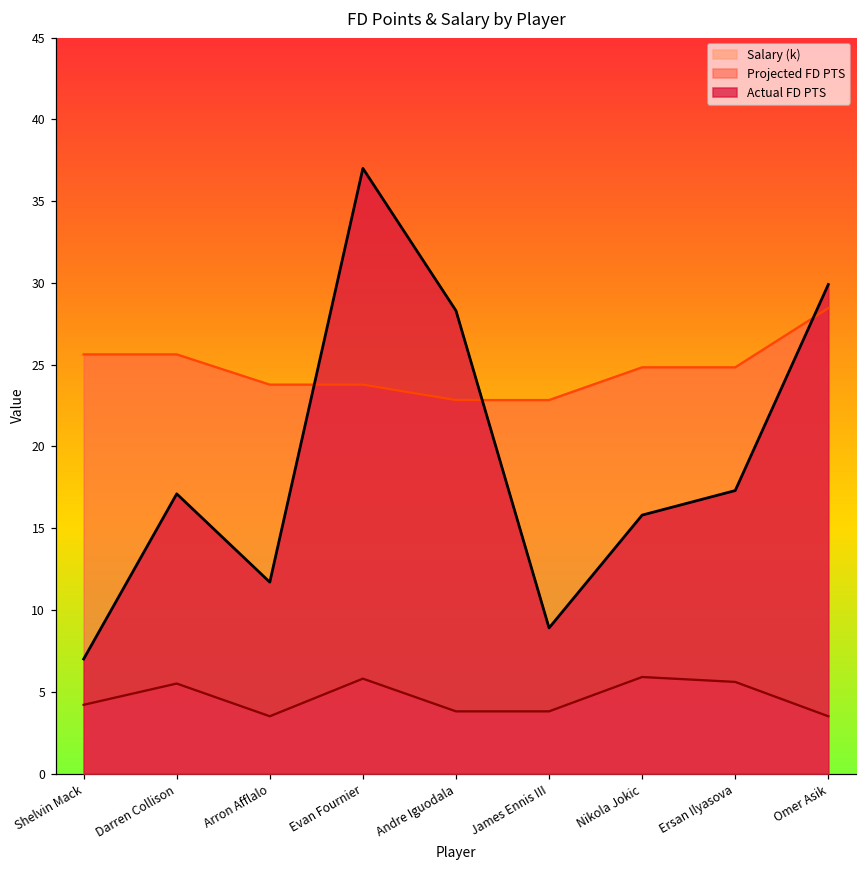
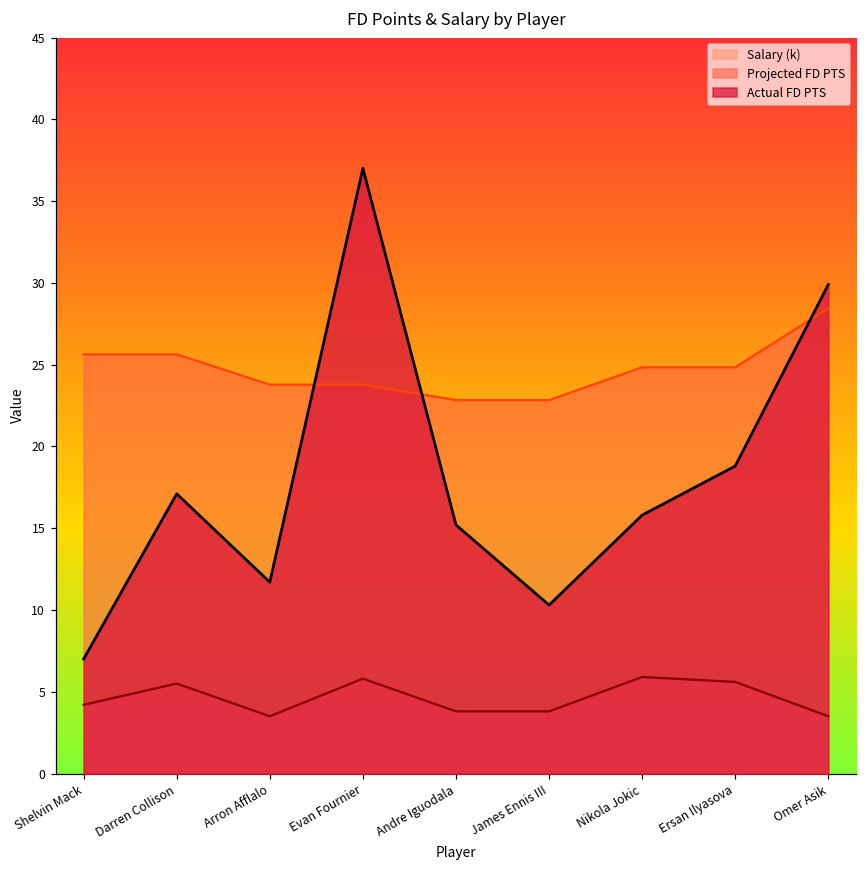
Actual FD PTS, Andre Iguodala: 28.3 -> 15.2
Actual FD PTS, James Ennis III: 8.9 -> 10.3
Actual FD PTS, Ersan Ilyasova: 17.3 -> 18.8
